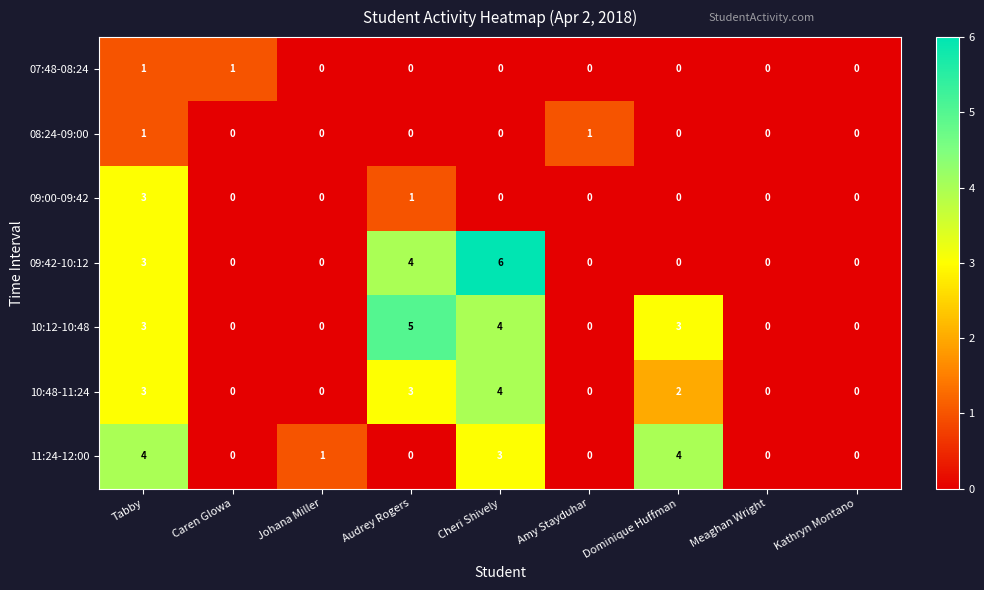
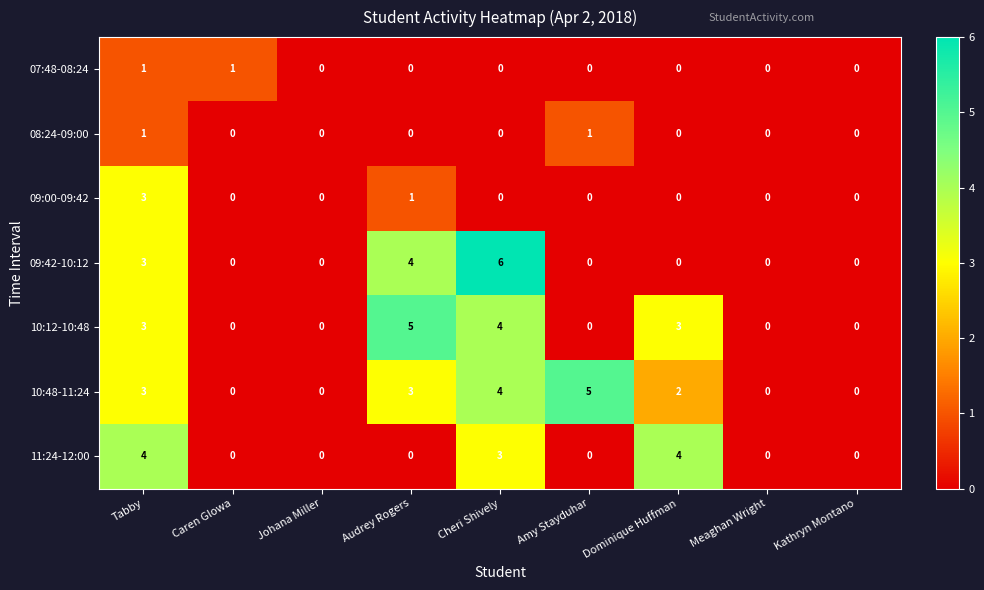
10:48-11:24, Amy Stayduhar: 0 -> 5
11:24-12:00, Johana Miller: 1 -> 0
